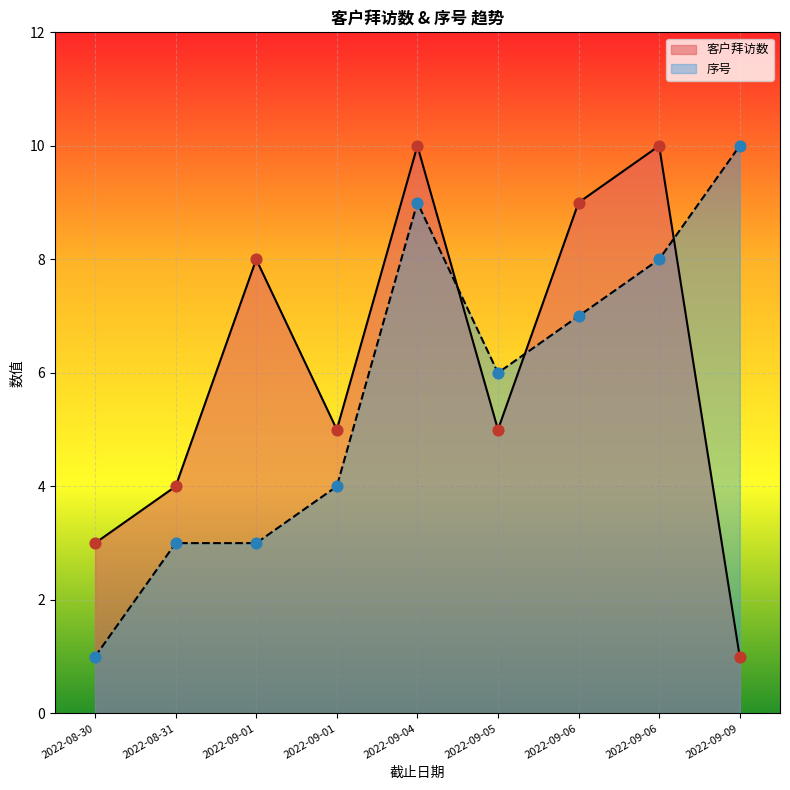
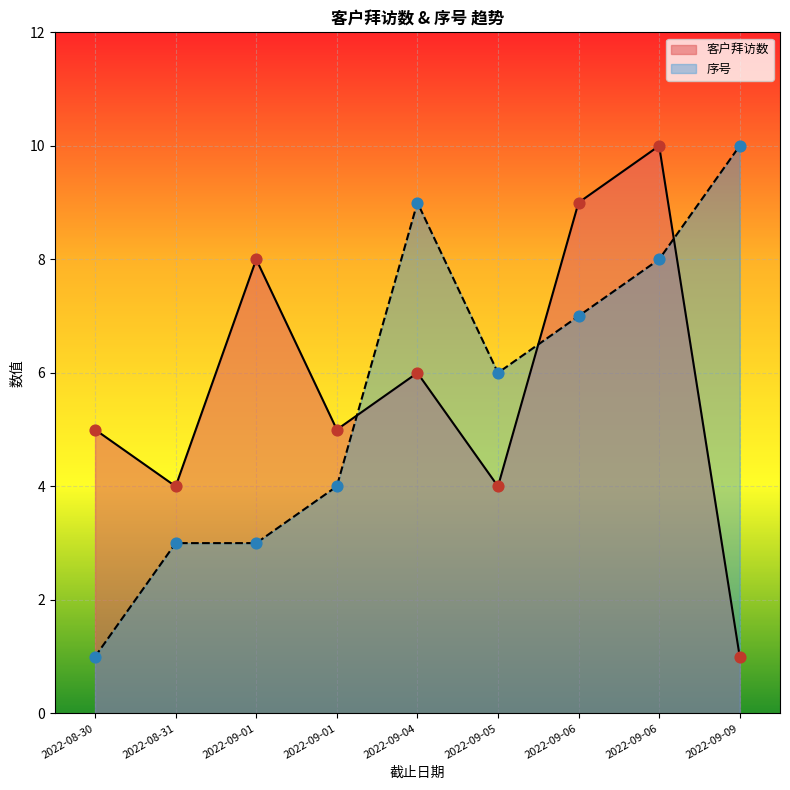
客户拜访数, 2022-08-30: 3 -> 5
客户拜访数, 2022-09-04: 10 -> 6
客户拜访数, 2022-09-05: 5 -> 4
